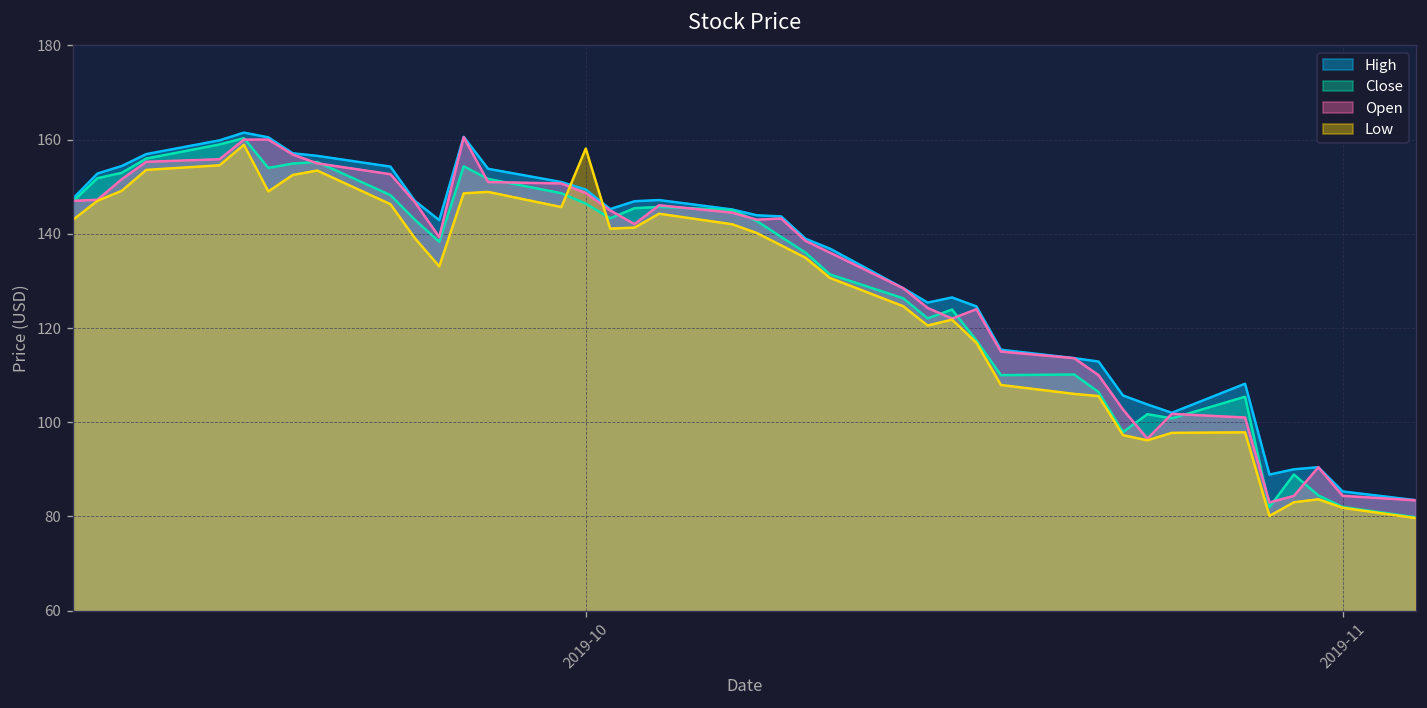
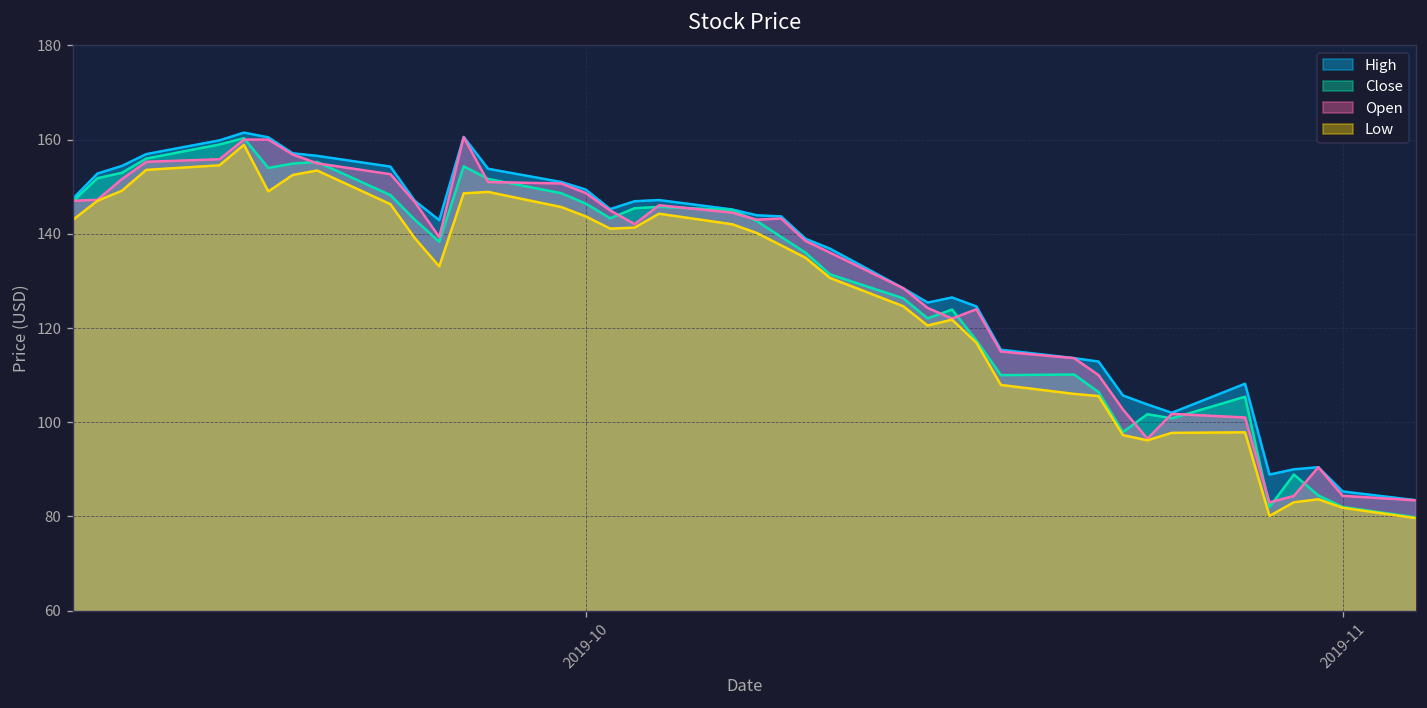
Low, 2019-10: 158 -> 144
